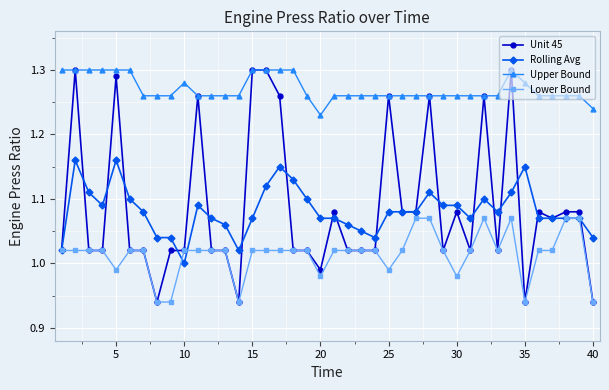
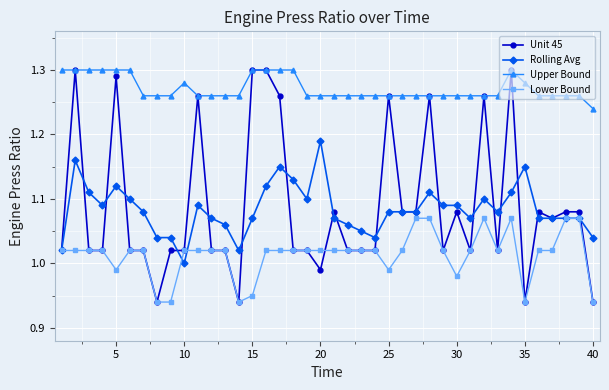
Rolling Avg, 5: 1.16 -> 1.12
Lower Bound, 15: 1.02 -> 0.95
Rolling Avg, 20: 1.07 -> 1.19
Upper Bound, 20: 1.23 -> 1.26
Lower Bound, 20: 0.98 -> 1.02
